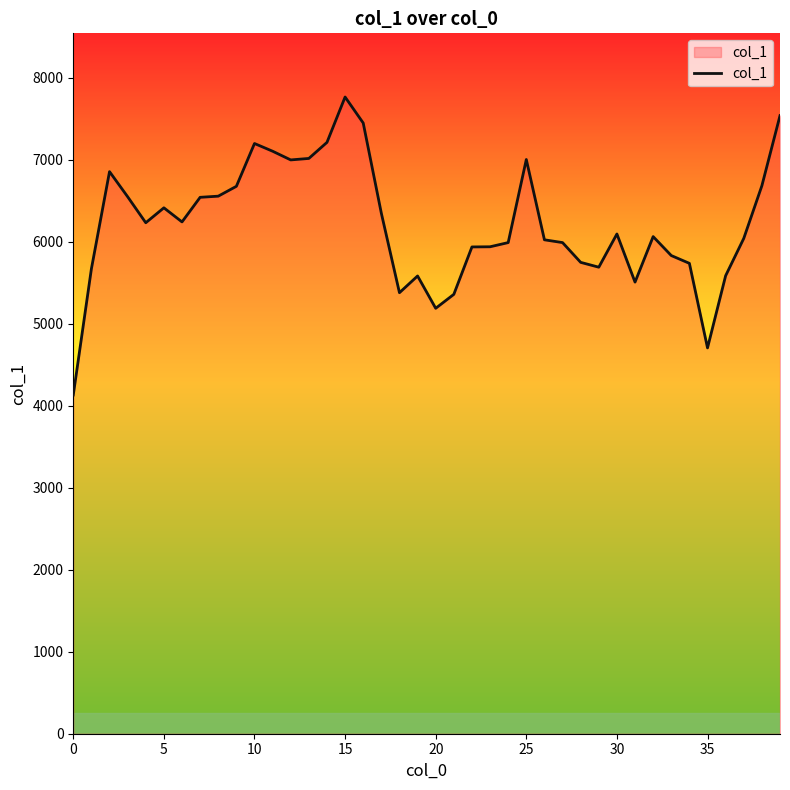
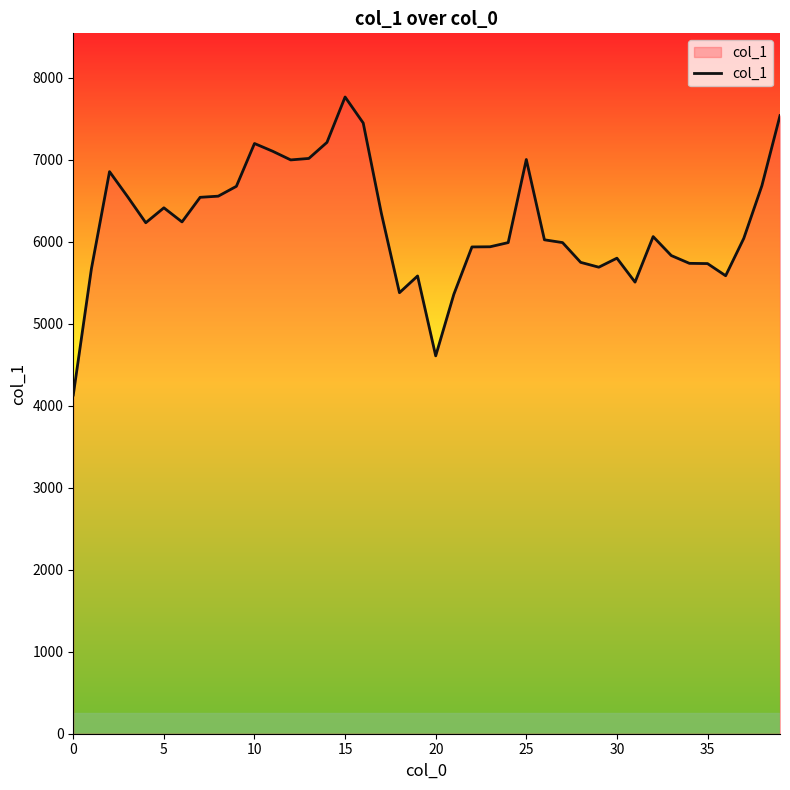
20: 5200 -> 4600
30: 6100 -> 5800
35: 4700 -> 5700
